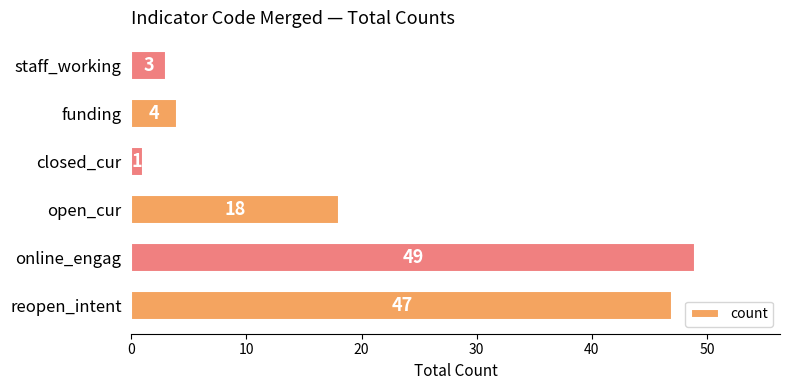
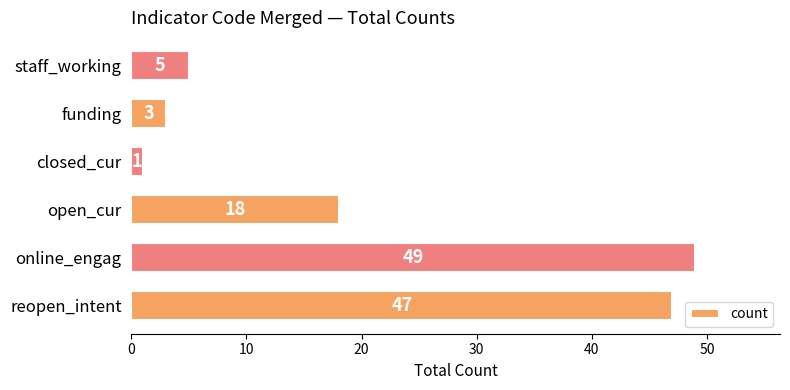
staff_working: 3 -> 5
funding: 4 -> 3
